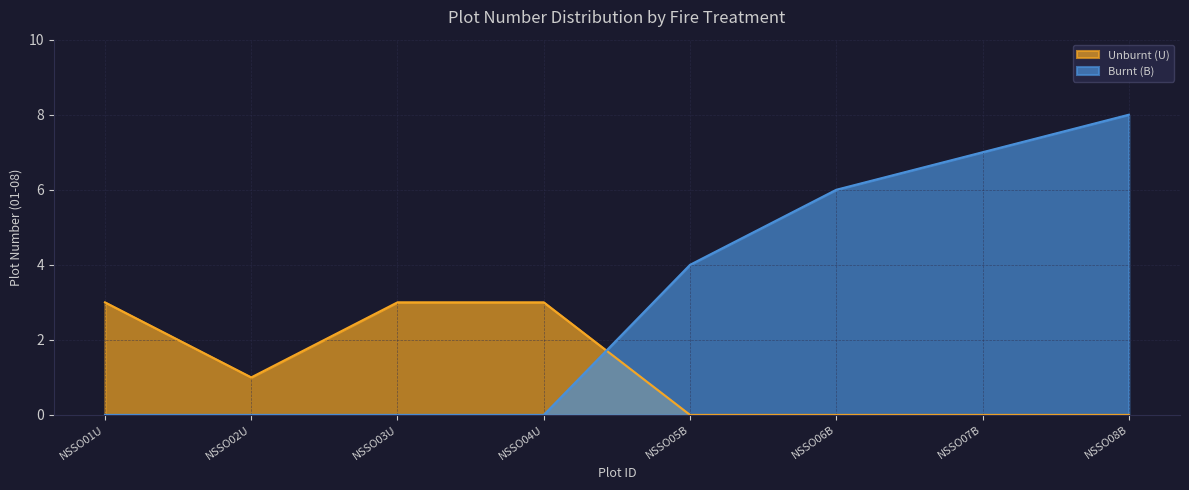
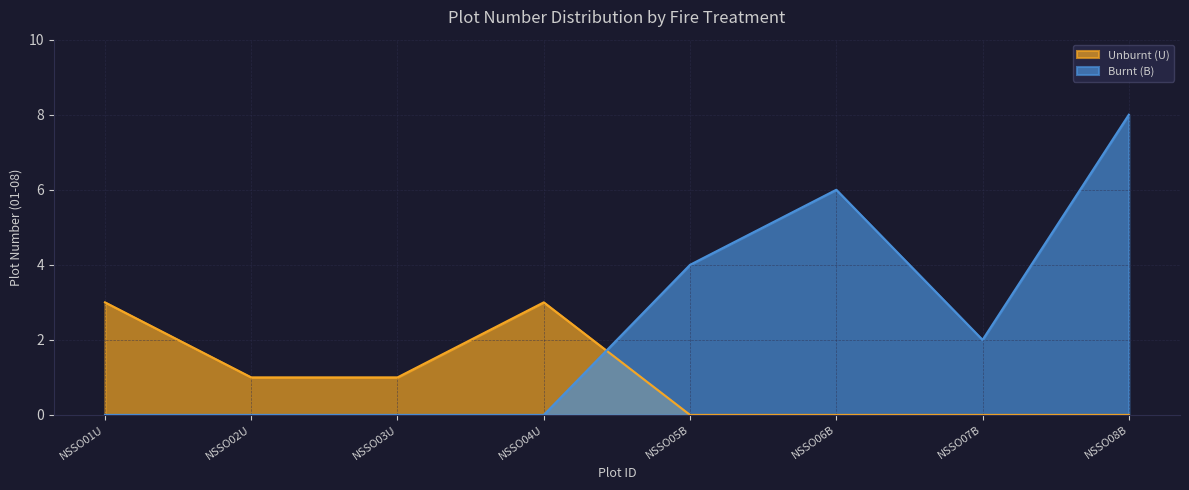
Unburnt (U), NSSO03U: 3 -> 1
Burnt (B), NSSO07B: 7 -> 2
